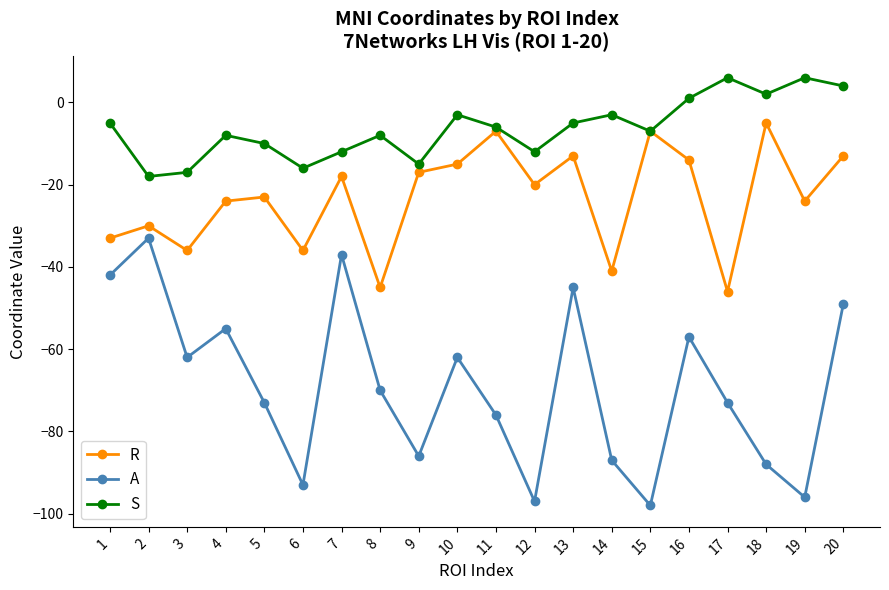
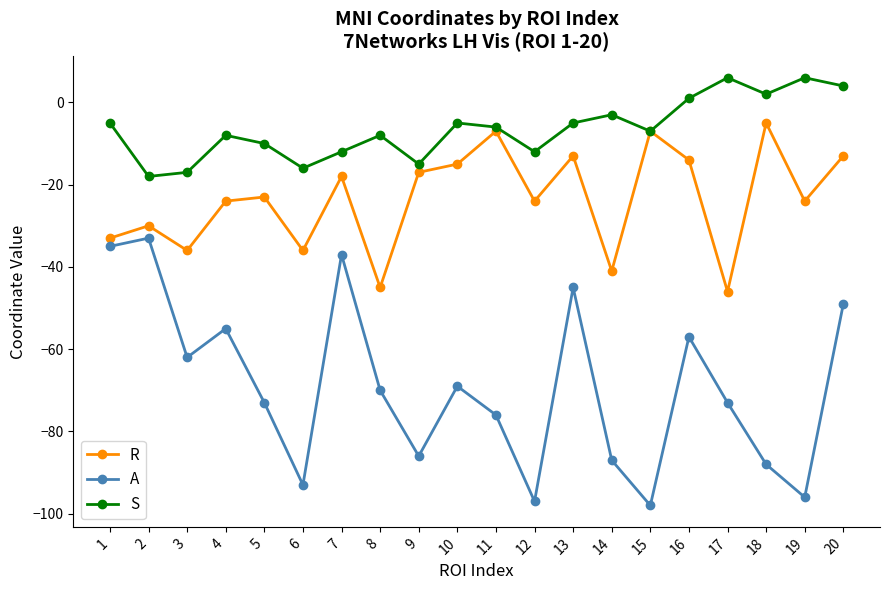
A, 1: -42 -> -35
A, 10: -62 -> -69
S, 10: -3 -> -5
R, 12: -20 -> -24
